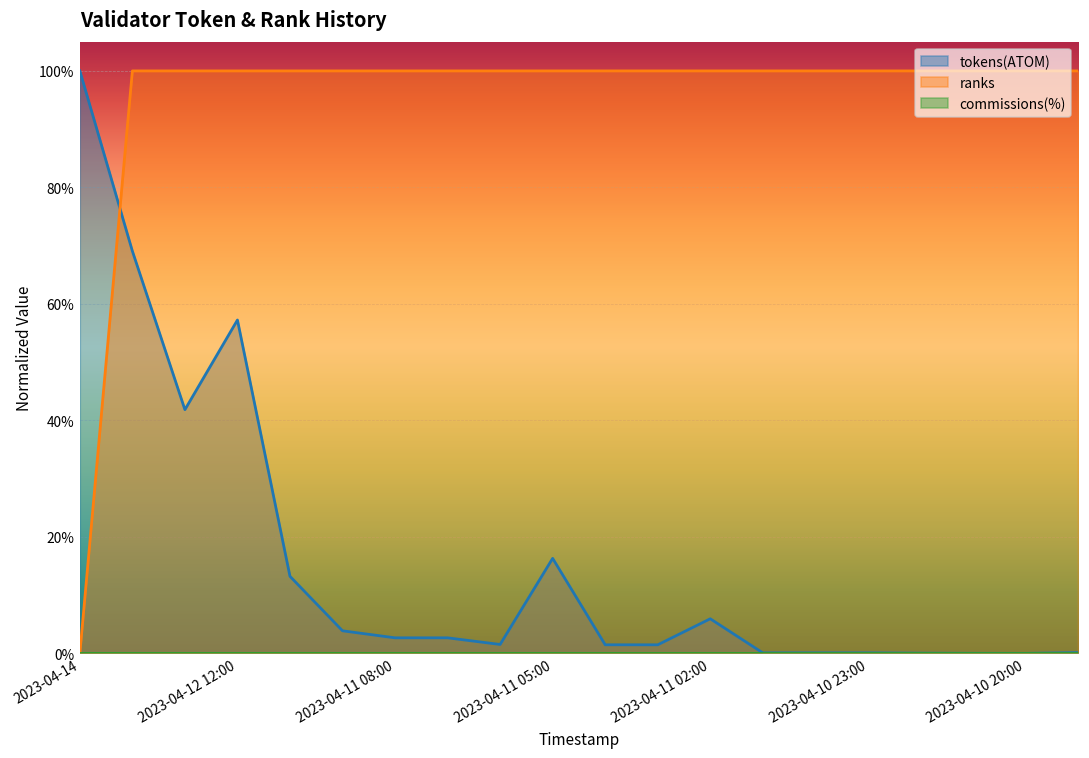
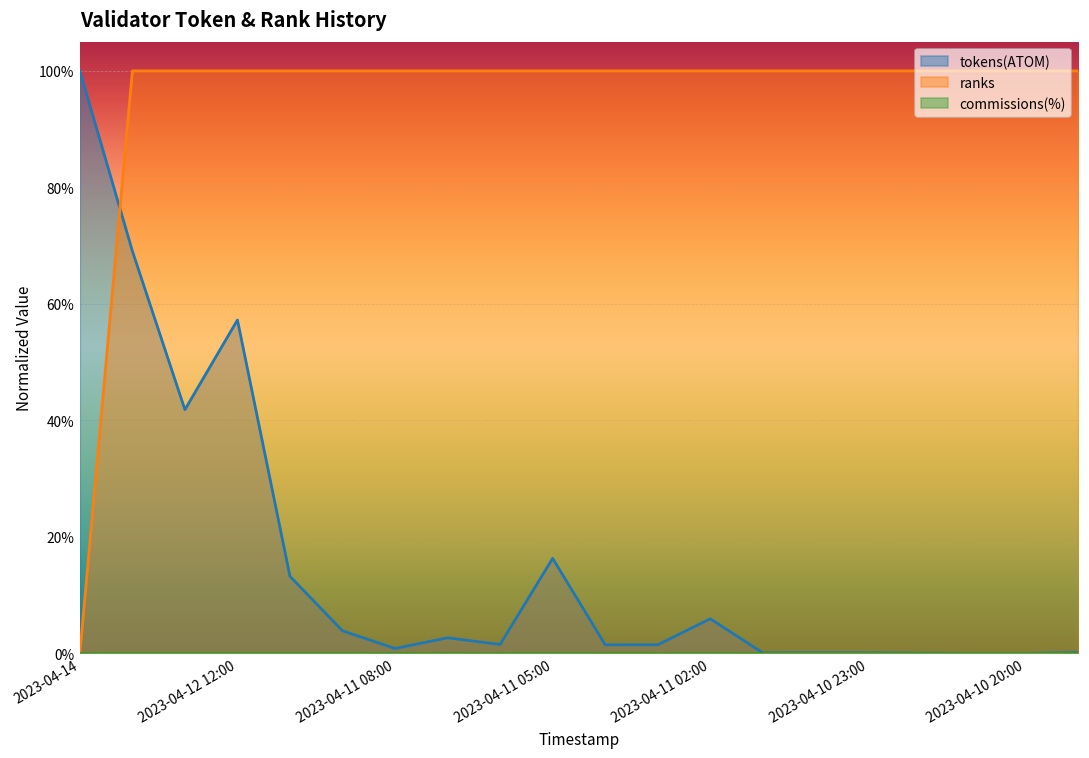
tokens(ATOM), 2023-04-11 08:00: 3% -> 1%
